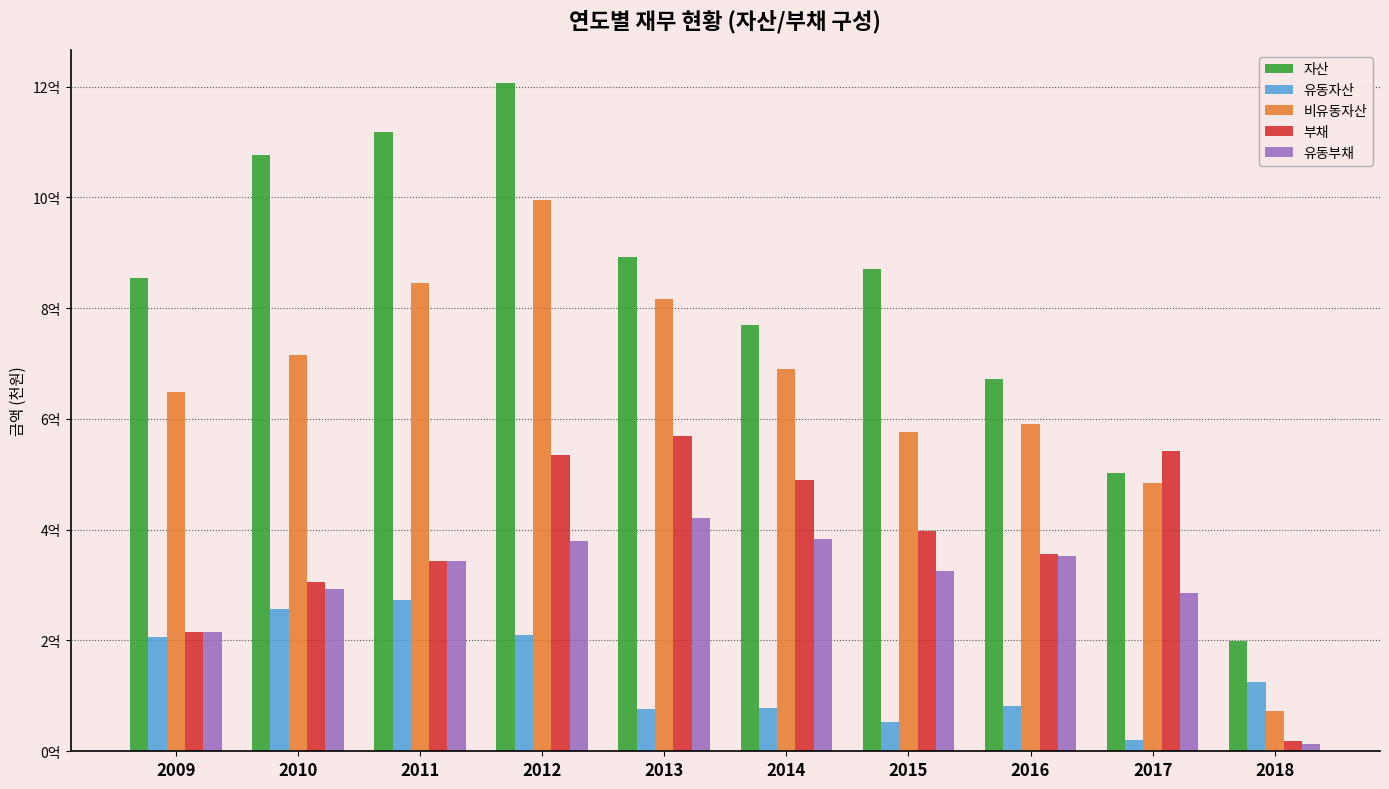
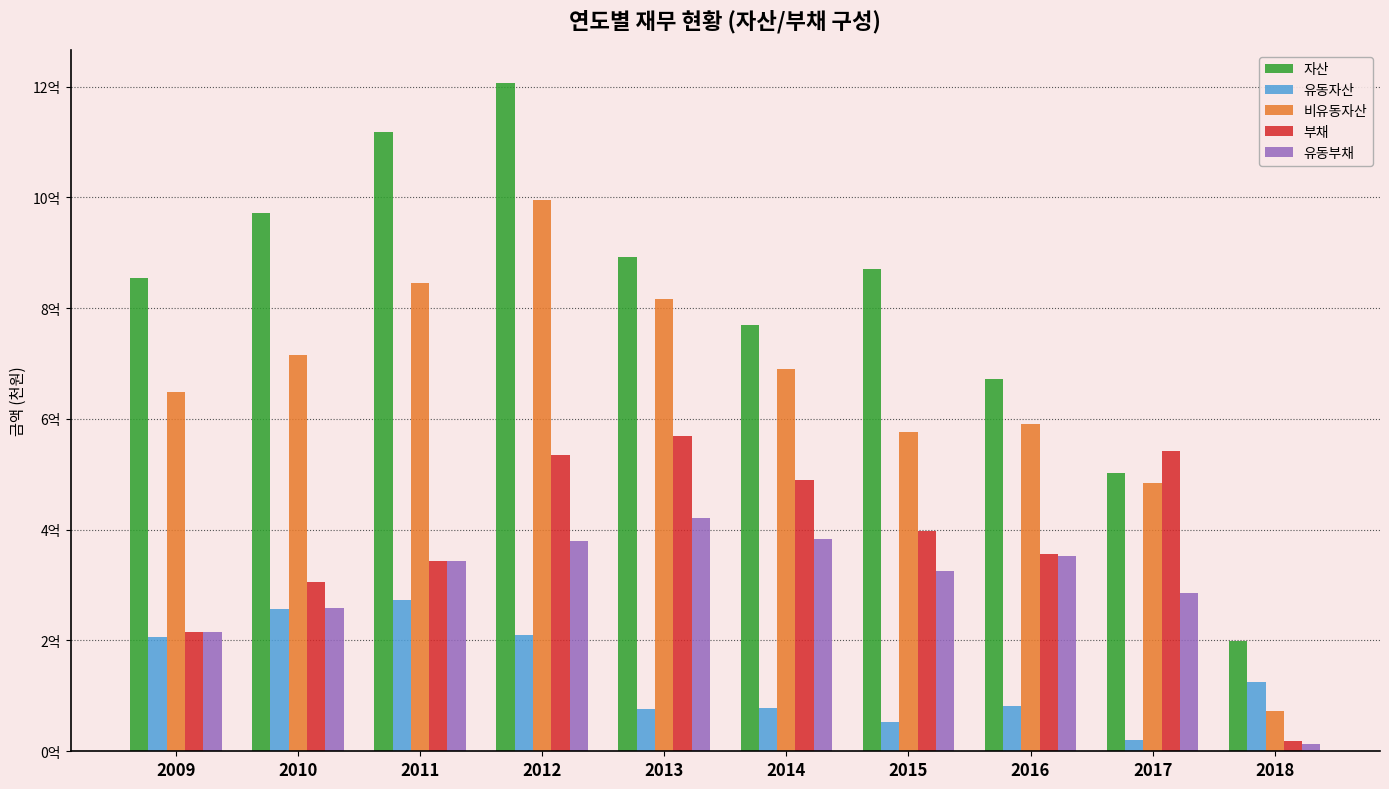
자산, 2010: 10.8억 -> 9.7억
유동부채, 2010: 2.9억 -> 2.6억
